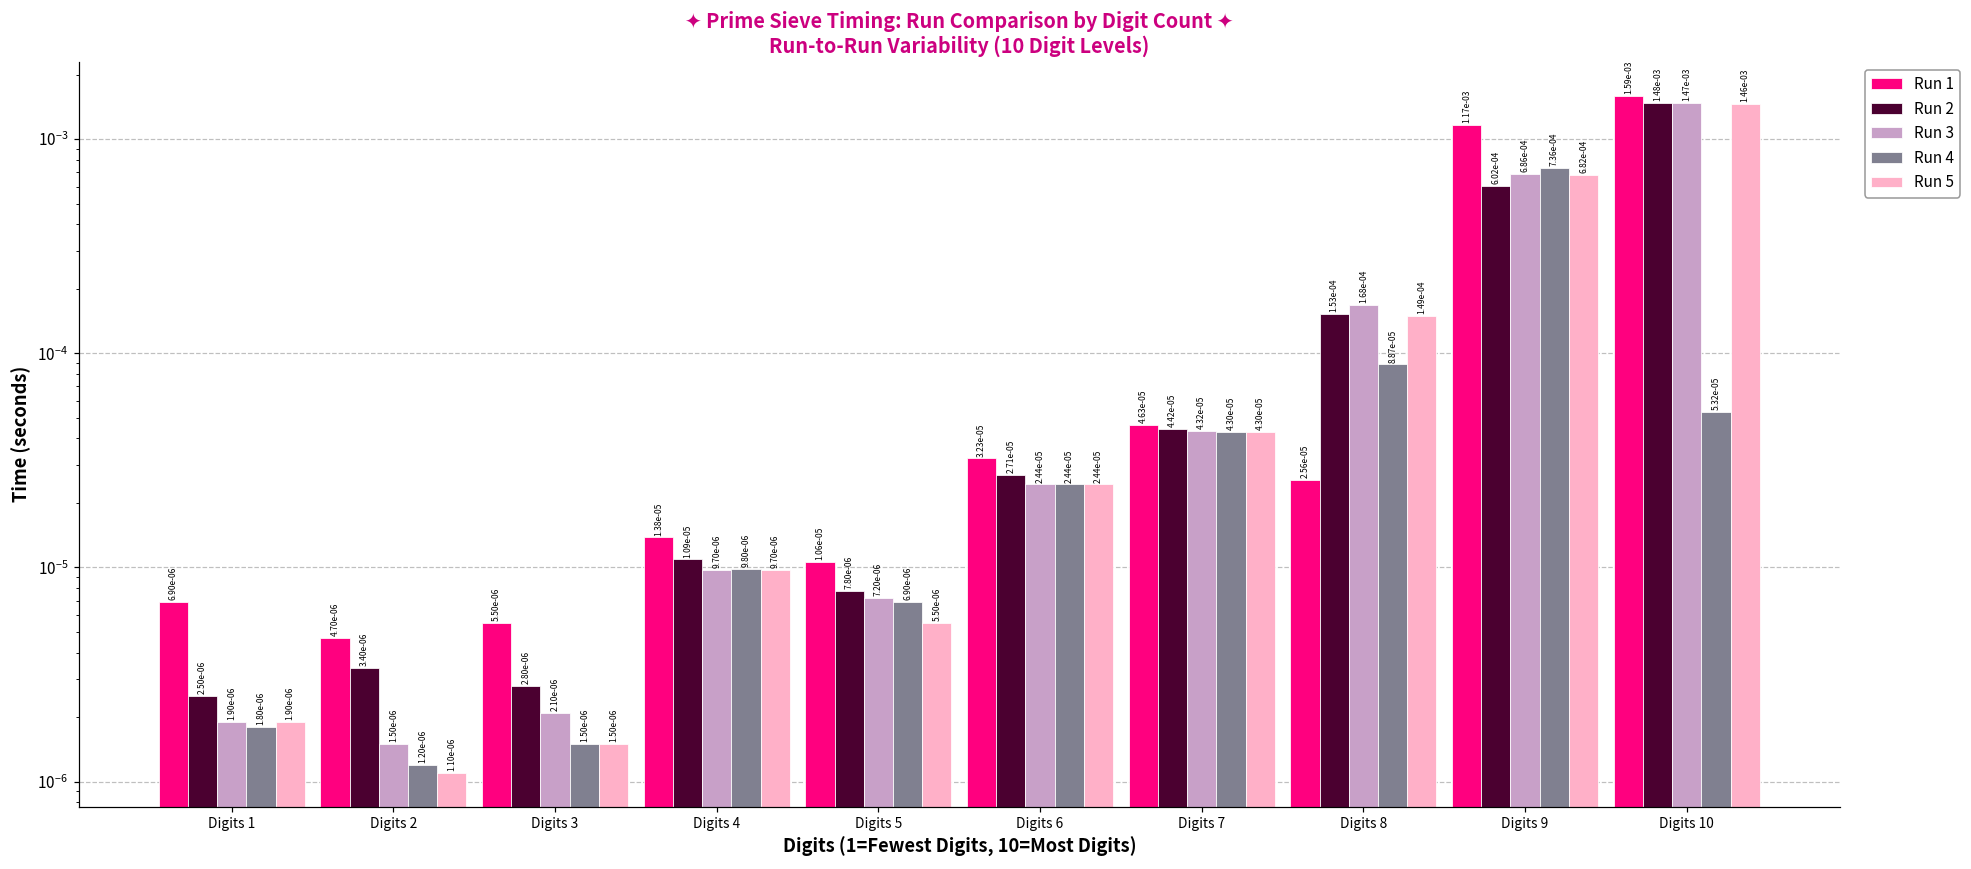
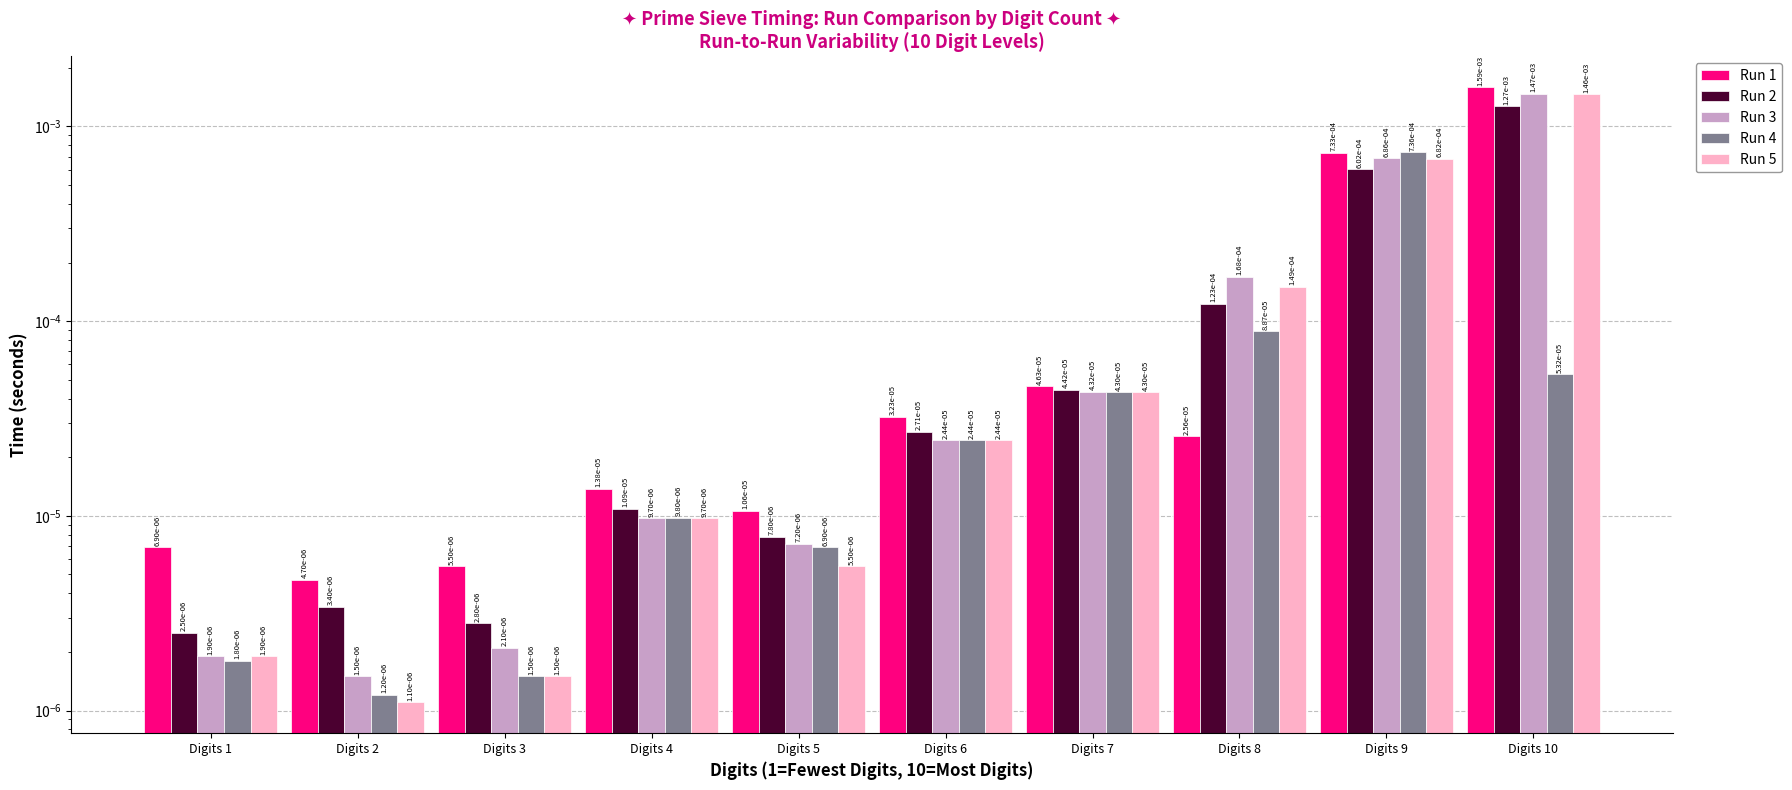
Run 2, Digits 8: 1.53e-04 -> 1.23e-04
Run 1, Digits 9: 1.17e-03 -> 7.33e-04
Run 2, Digits 10: 1.48e-03 -> 1.27e-03
